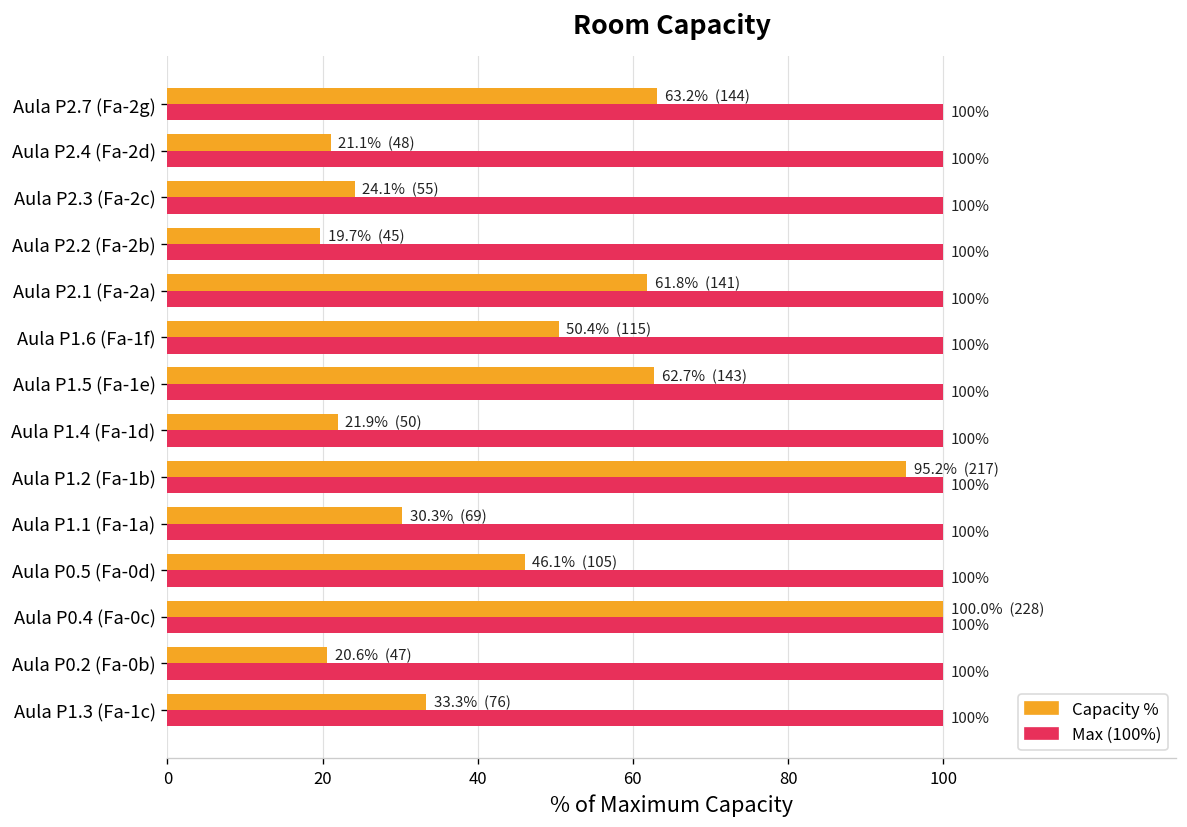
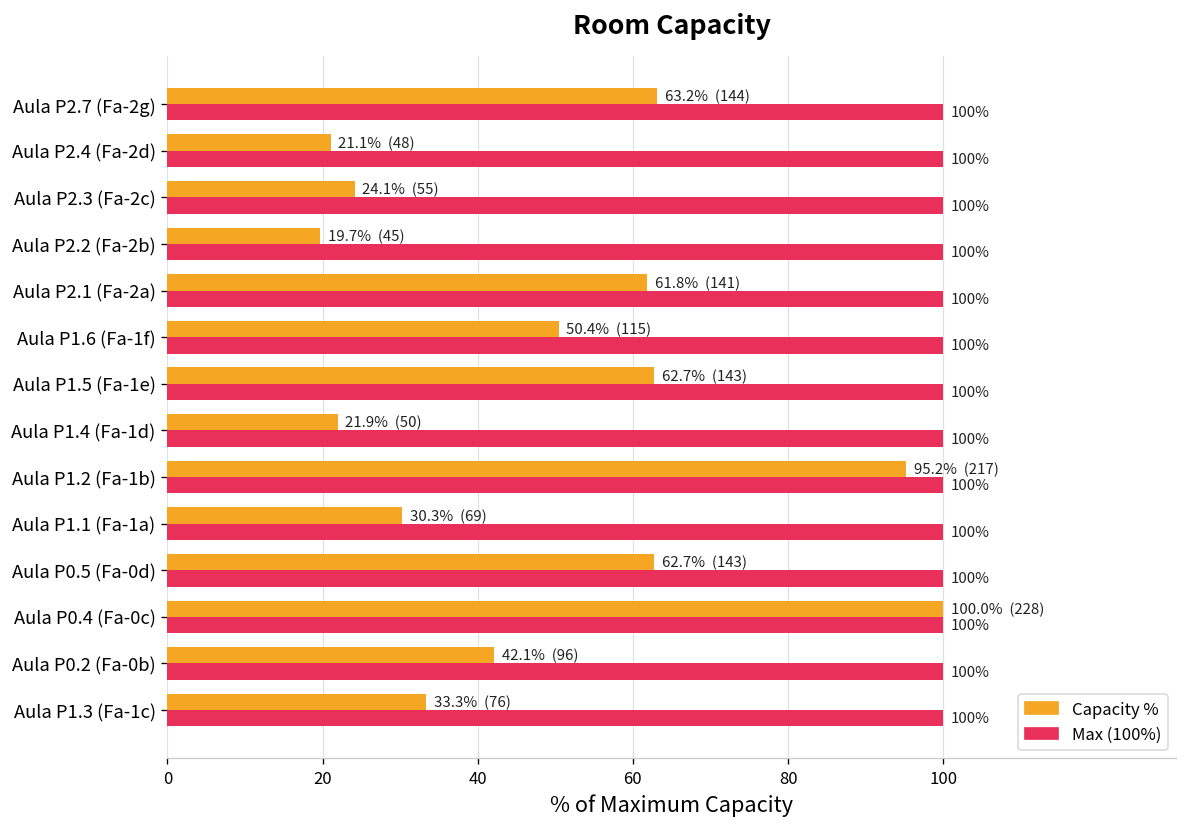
Capacity %, Aula P0.5 (Fa-0d): 46.1% (105) -> 62.7% (143)
Capacity %, Aula P0.2 (Fa-0b): 20.6% (47) -> 42.1% (96)
